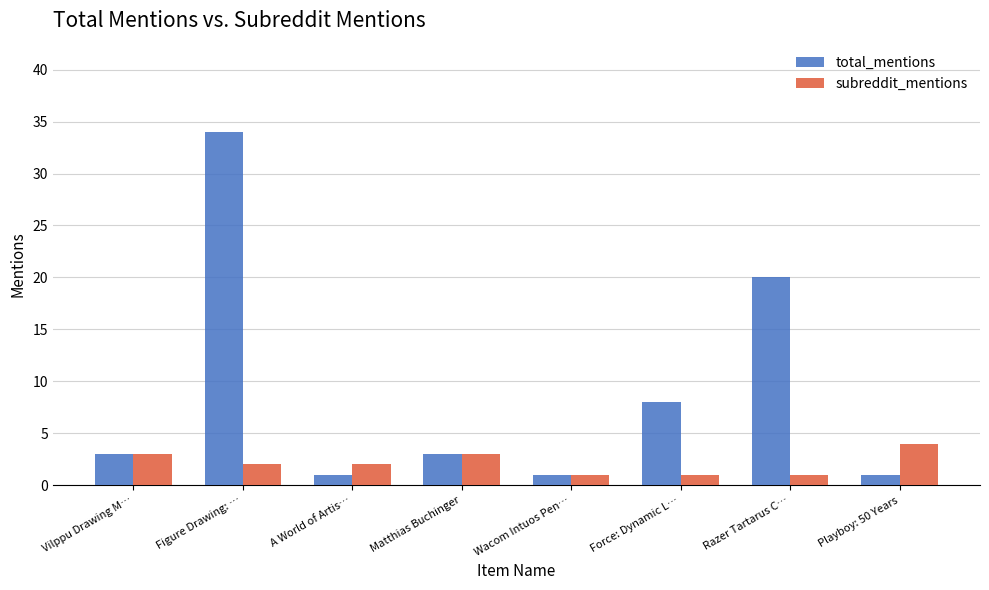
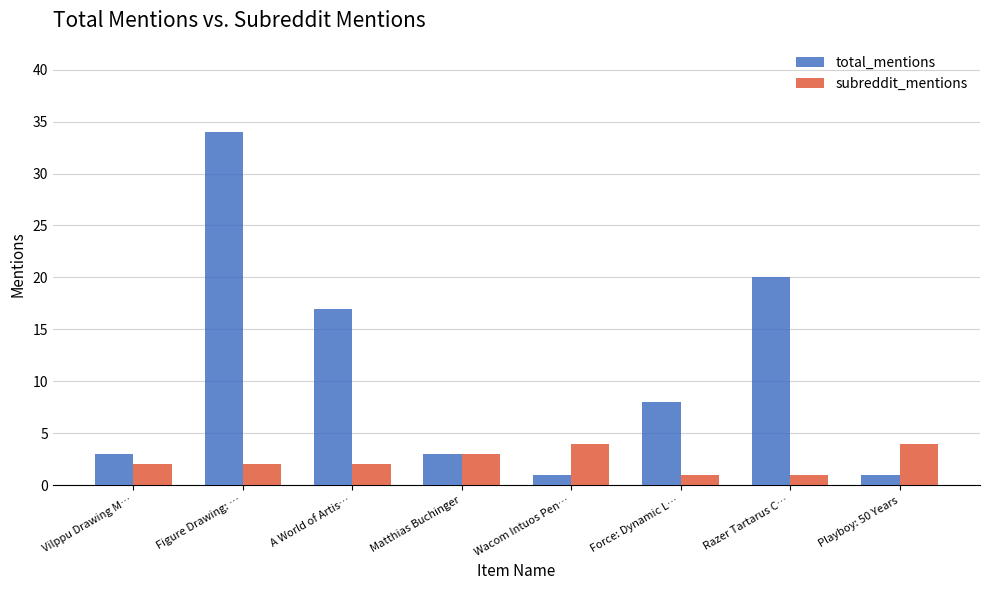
subreddit_mentions, Vilppu Drawing M…: 3 -> 2
total_mentions, A World of Artis…: 1 -> 17
subreddit_mentions, Wacom Intuos Pen…: 1 -> 4
